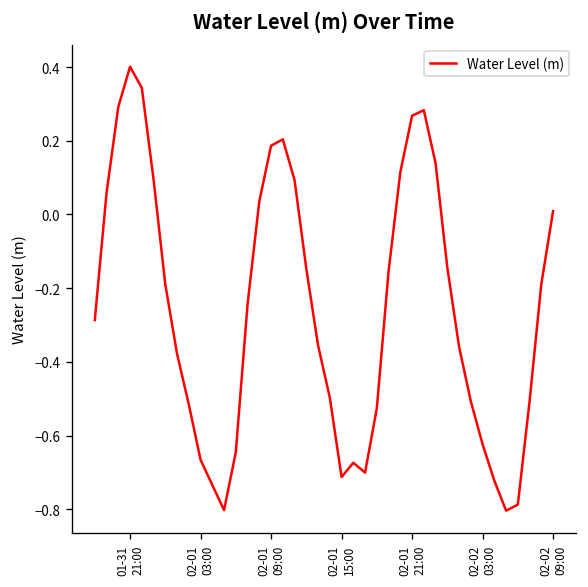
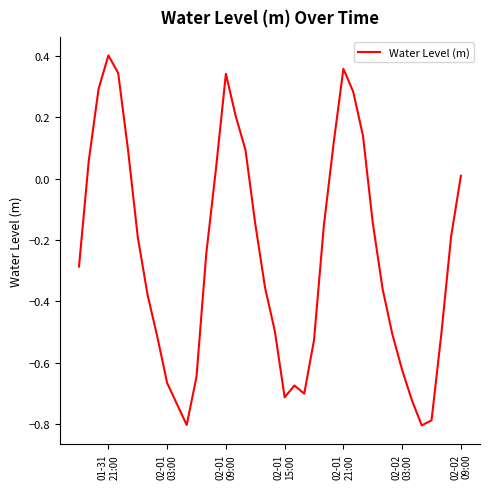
02-01 09:00: 0.19 -> 0.34
02-01 21:00: 0.27 -> 0.36
